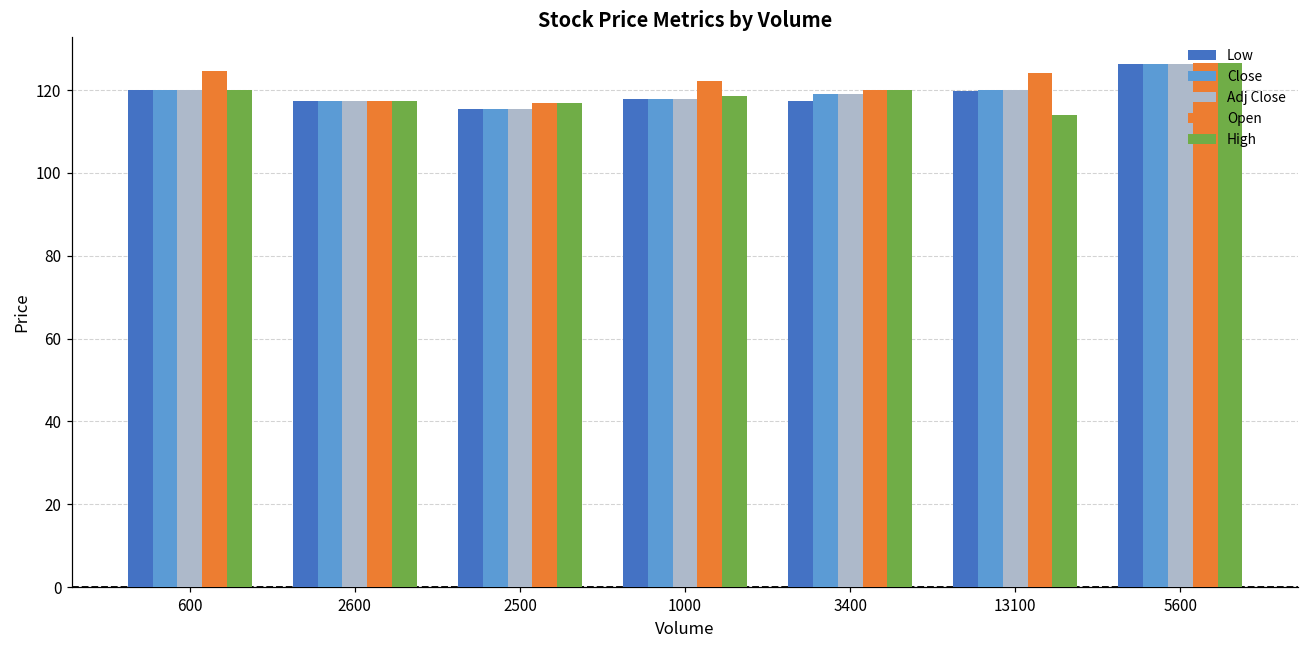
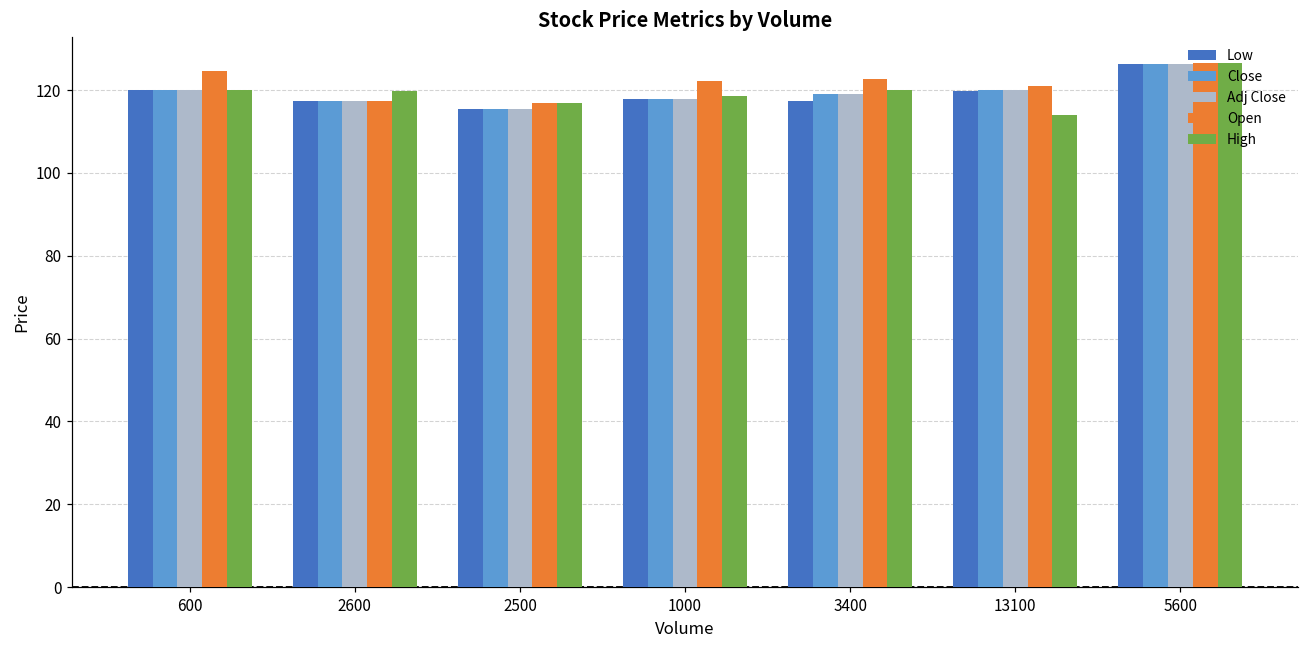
High, 2600: 117 -> 120
Open, 3400: 120 -> 123
Open, 13100: 124 -> 121
